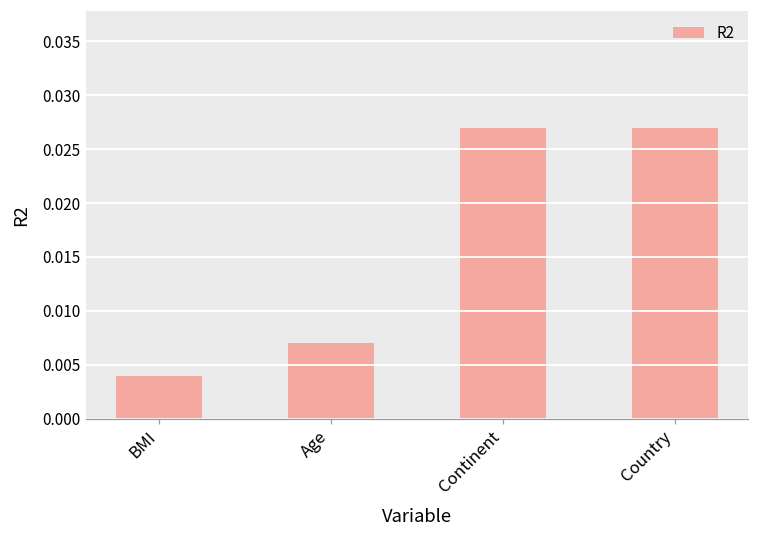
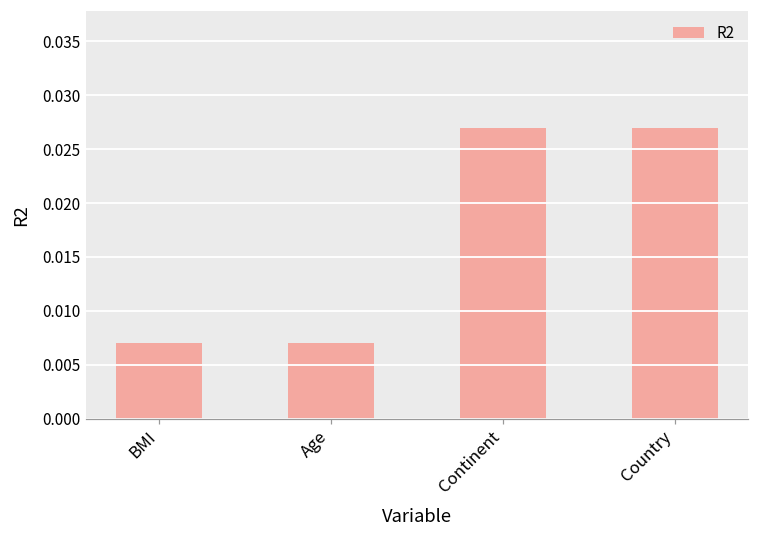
BMI: 0.004 -> 0.007
